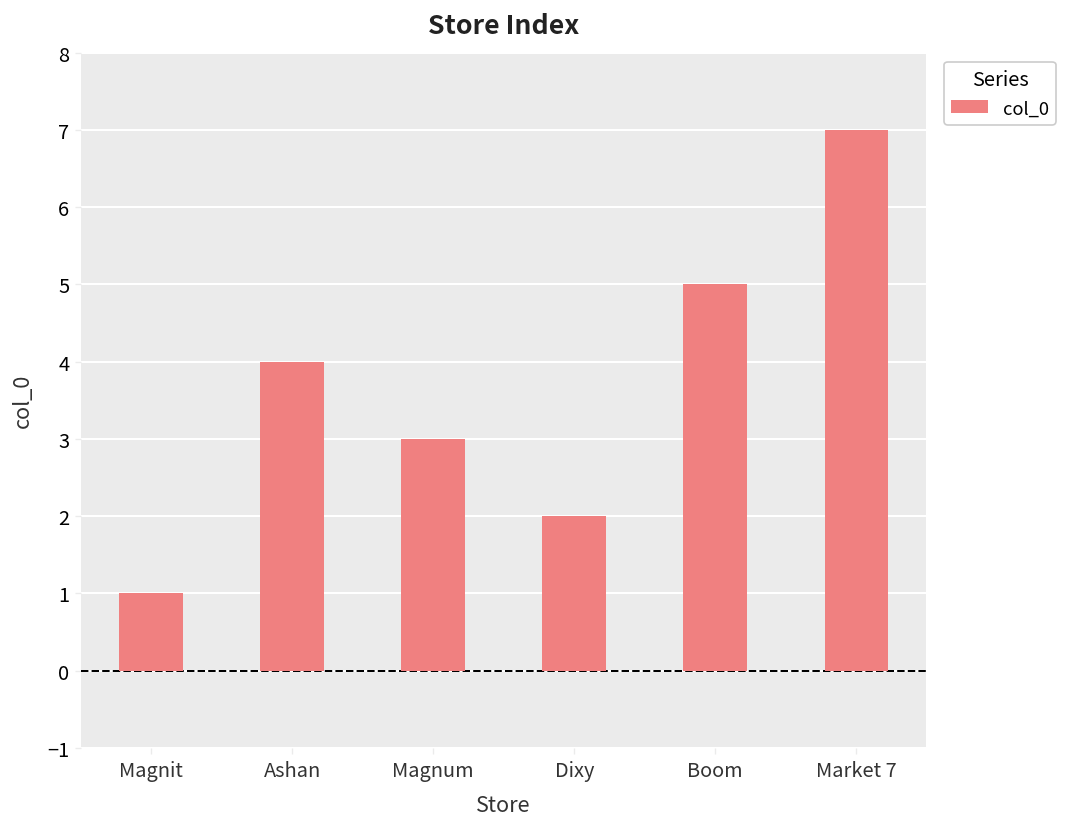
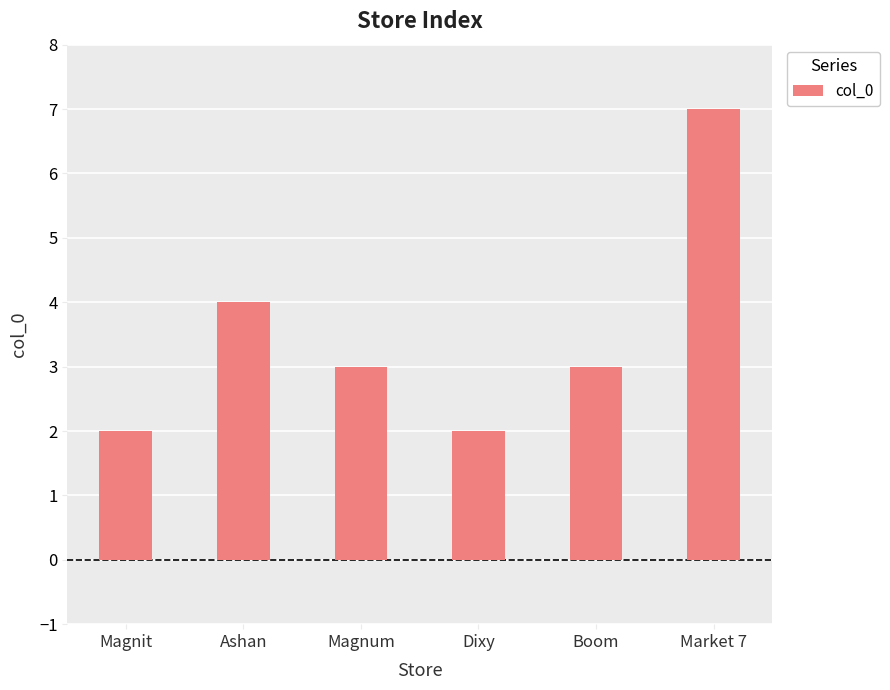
Magnit: 1 -> 2
Boom: 5 -> 3
